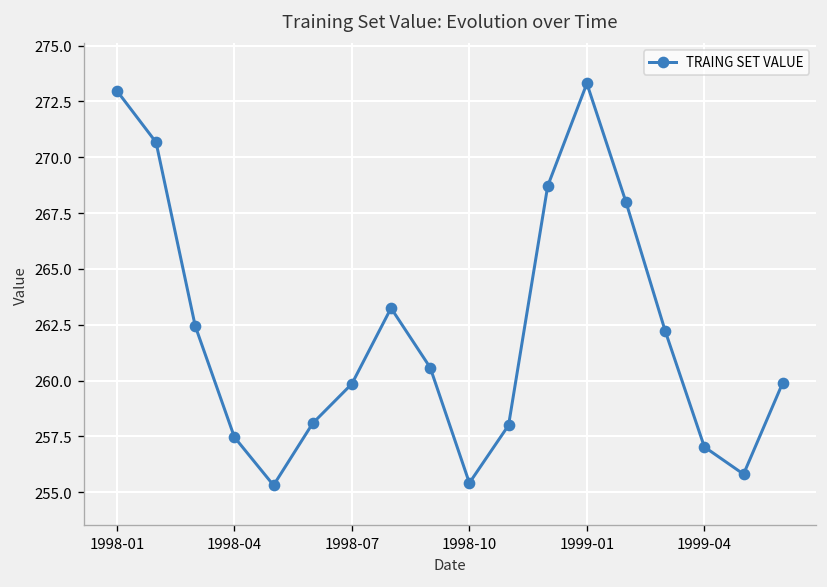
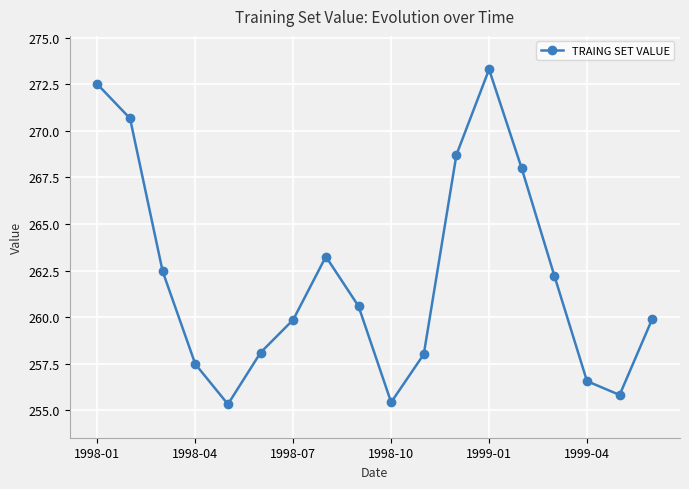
1998-01: 273.0 -> 272.5
1999-04: 257.0 -> 256.6
